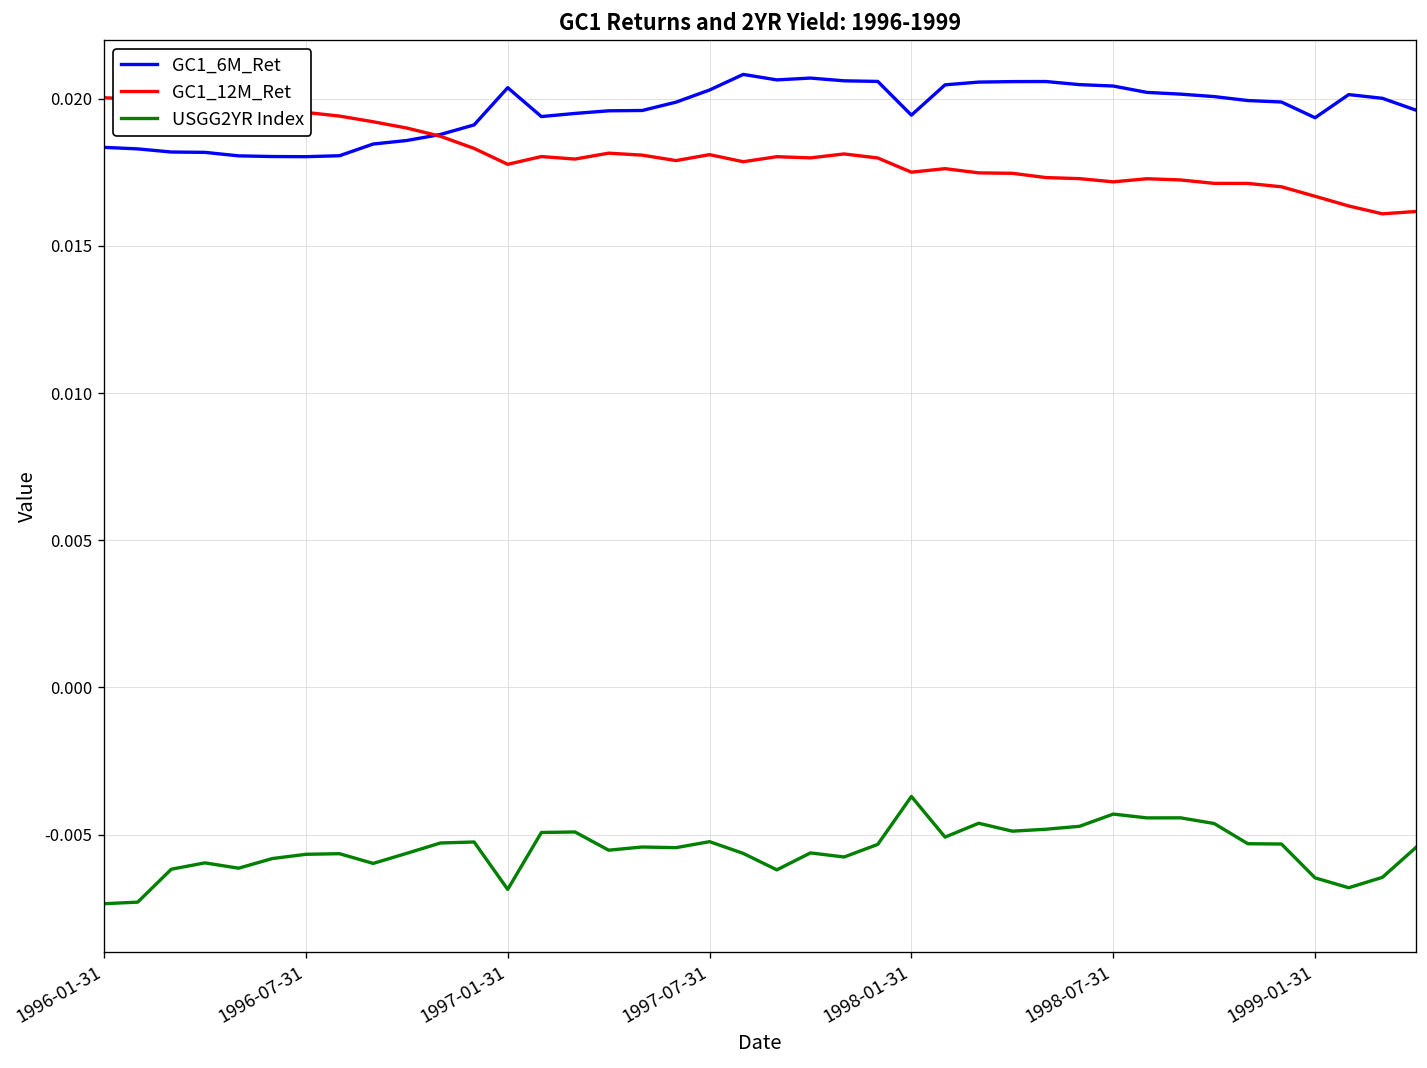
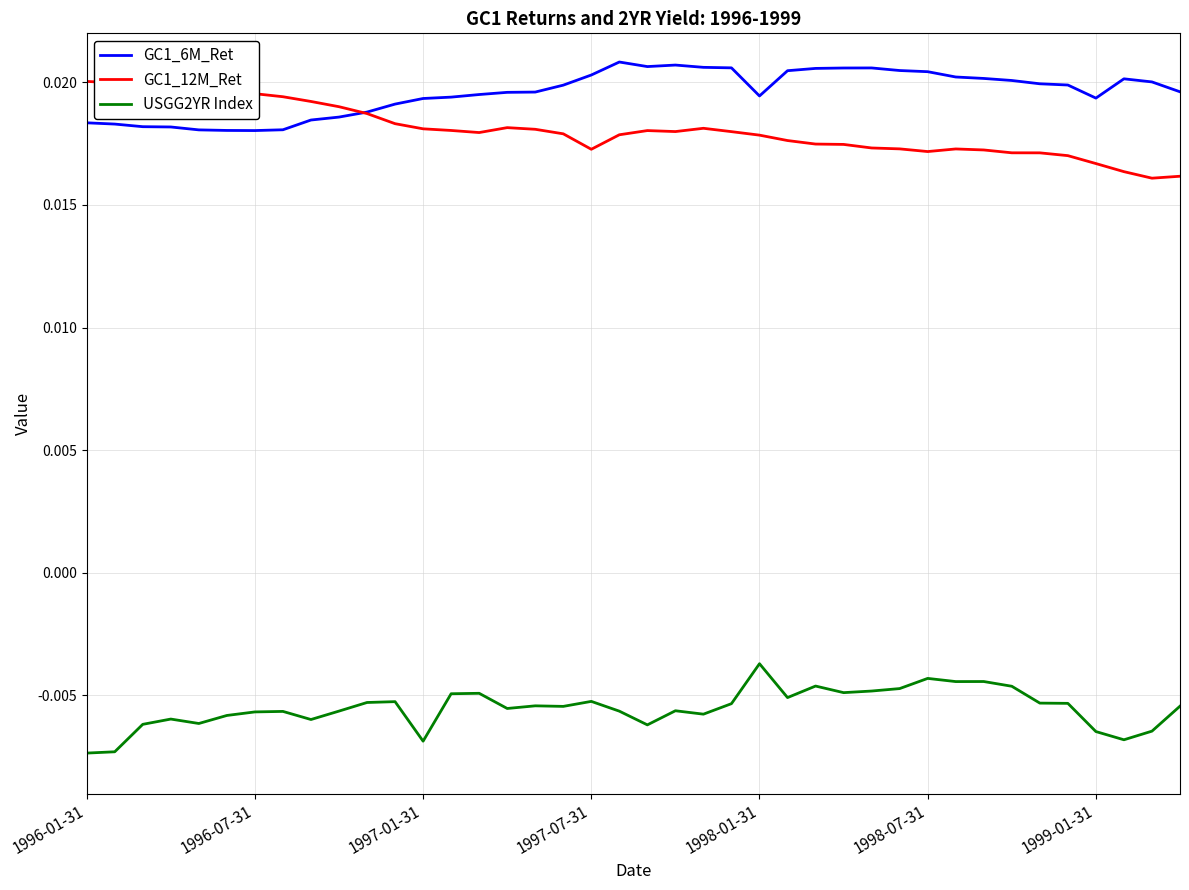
GC1_6M_Ret, 1997-01-31: 0.0204 -> 0.0193
GC1_12M_Ret, 1997-01-31: 0.0178 -> 0.0181
GC1_12M_Ret, 1997-07-31: 0.0181 -> 0.0173
GC1_12M_Ret, 1998-01-31: 0.0175 -> 0.0178
